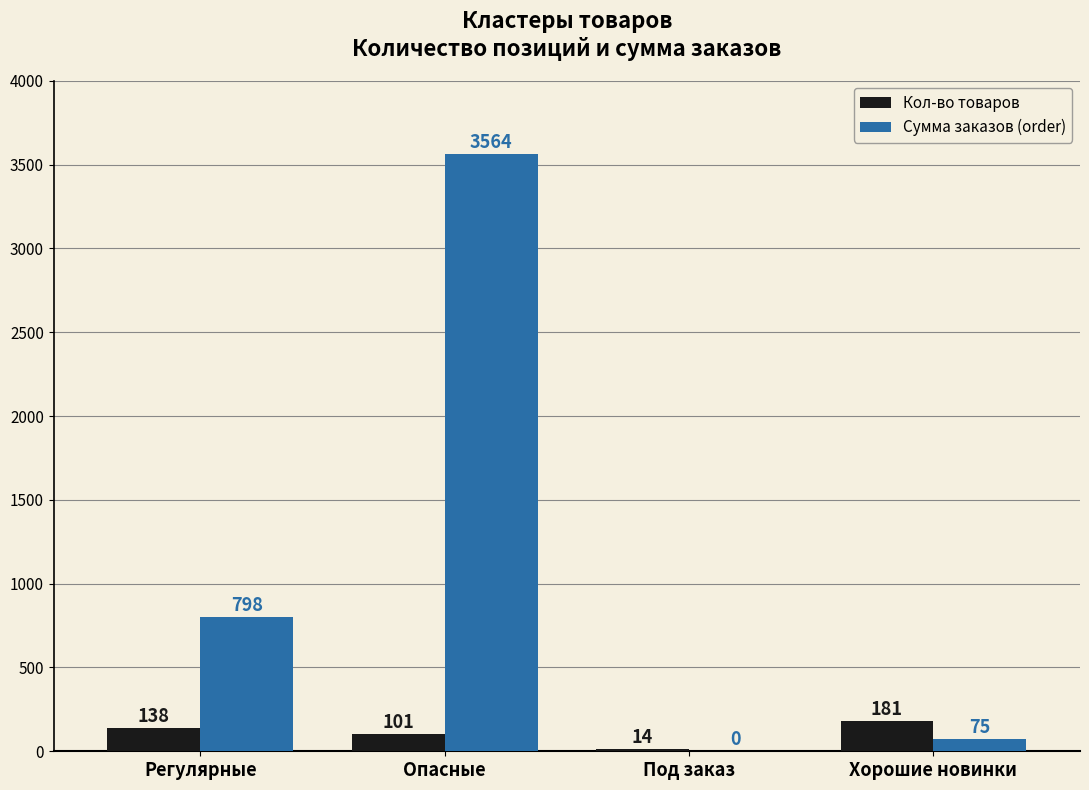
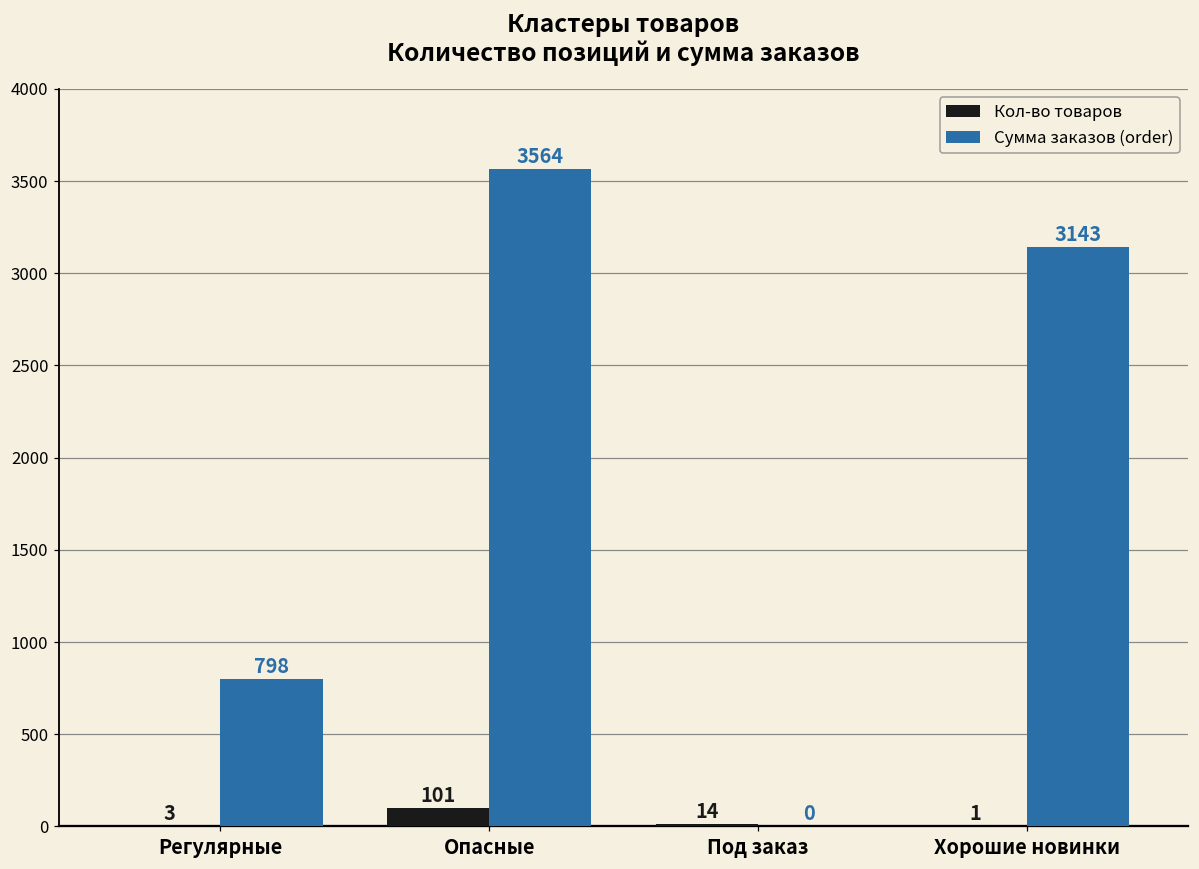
Кол-во товаров, Регулярные: 138 -> 3
Кол-во товаров, Хорошие новинки: 181 -> 1
Сумма заказов (order), Хорошие новинки: 75 -> 3143
